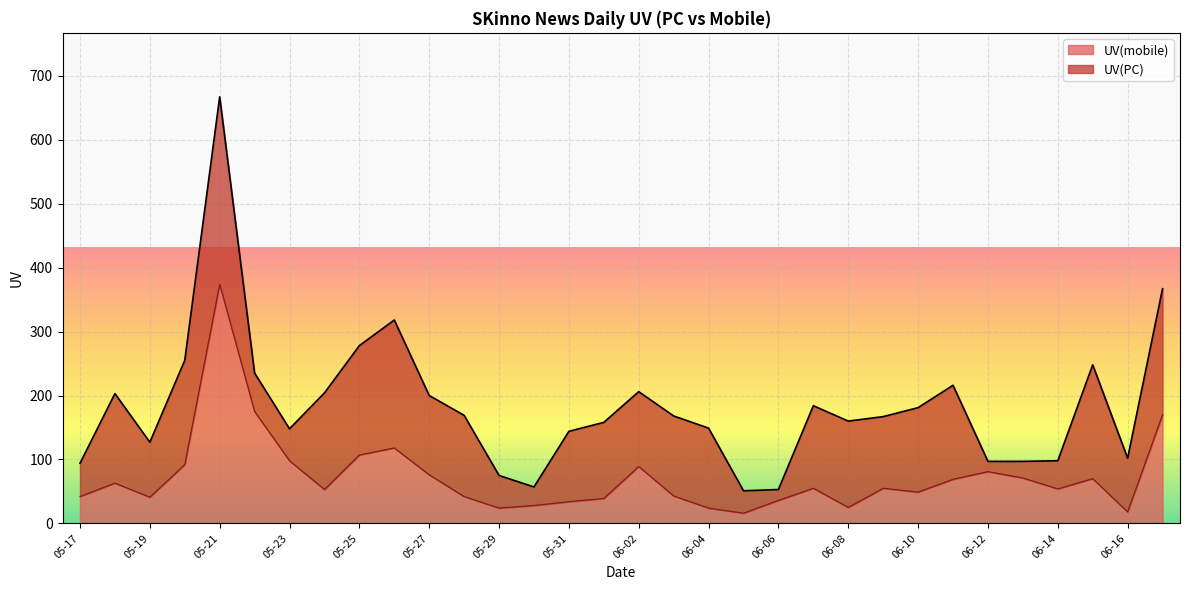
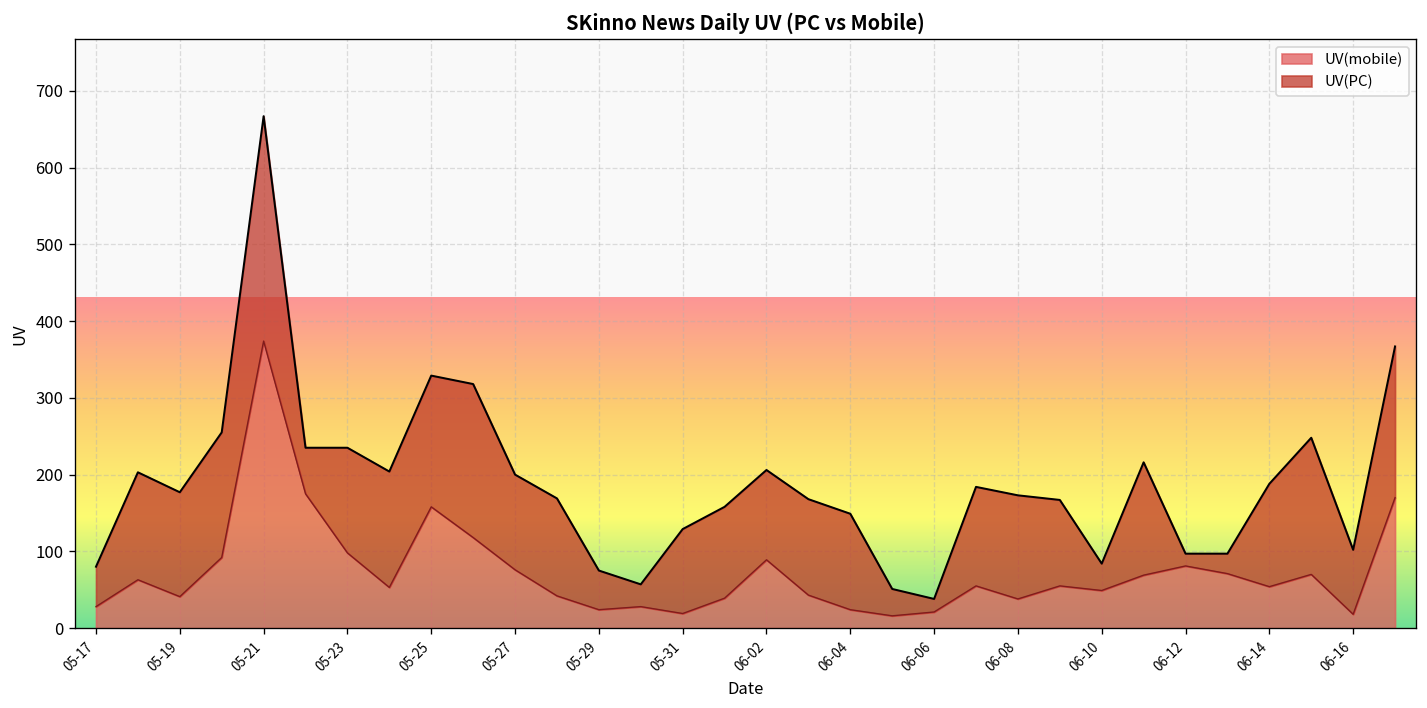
UV(mobile), 05-17: 40 -> 30
UV(PC), 05-19: 90 -> 140
UV(PC), 05-23: 50 -> 140
UV(mobile), 05-25: 110 -> 160
UV(mobile), 05-31: 30 -> 20
UV(mobile), 06-06: 40 -> 20
UV(mobile), 06-08: 30 -> 40
UV(PC), 06-10: 130 -> 40
UV(PC), 06-14: 40 -> 130
